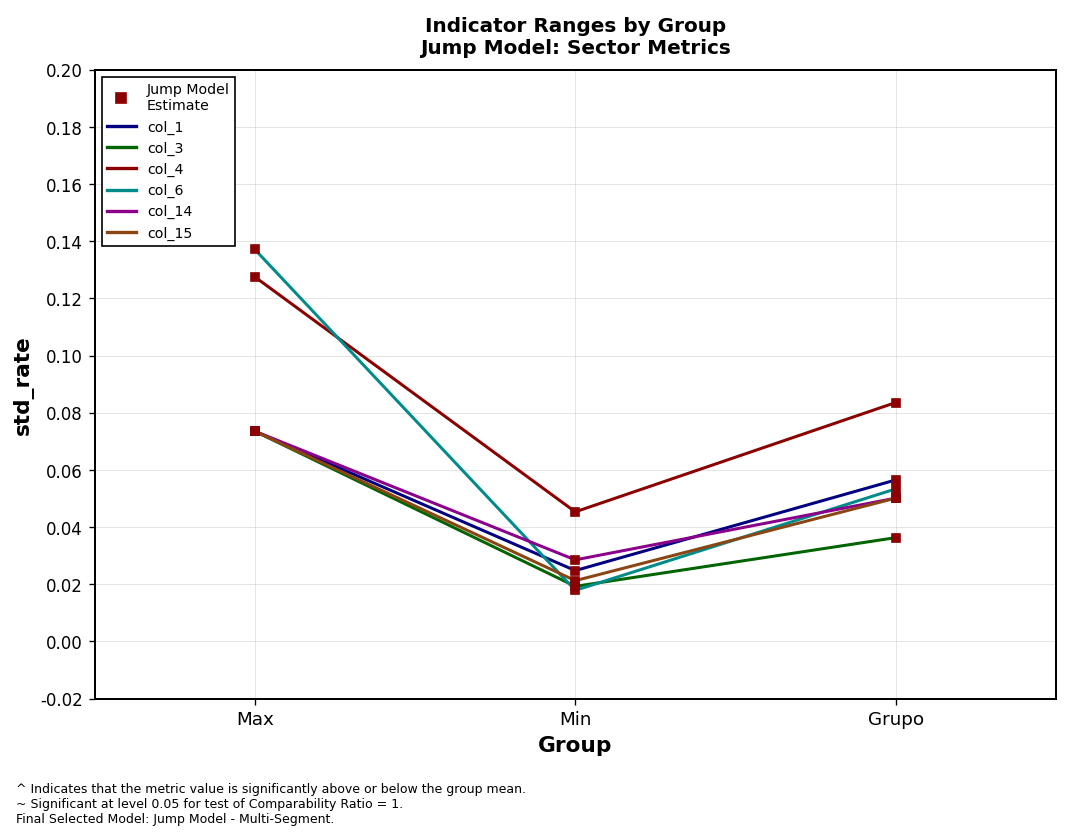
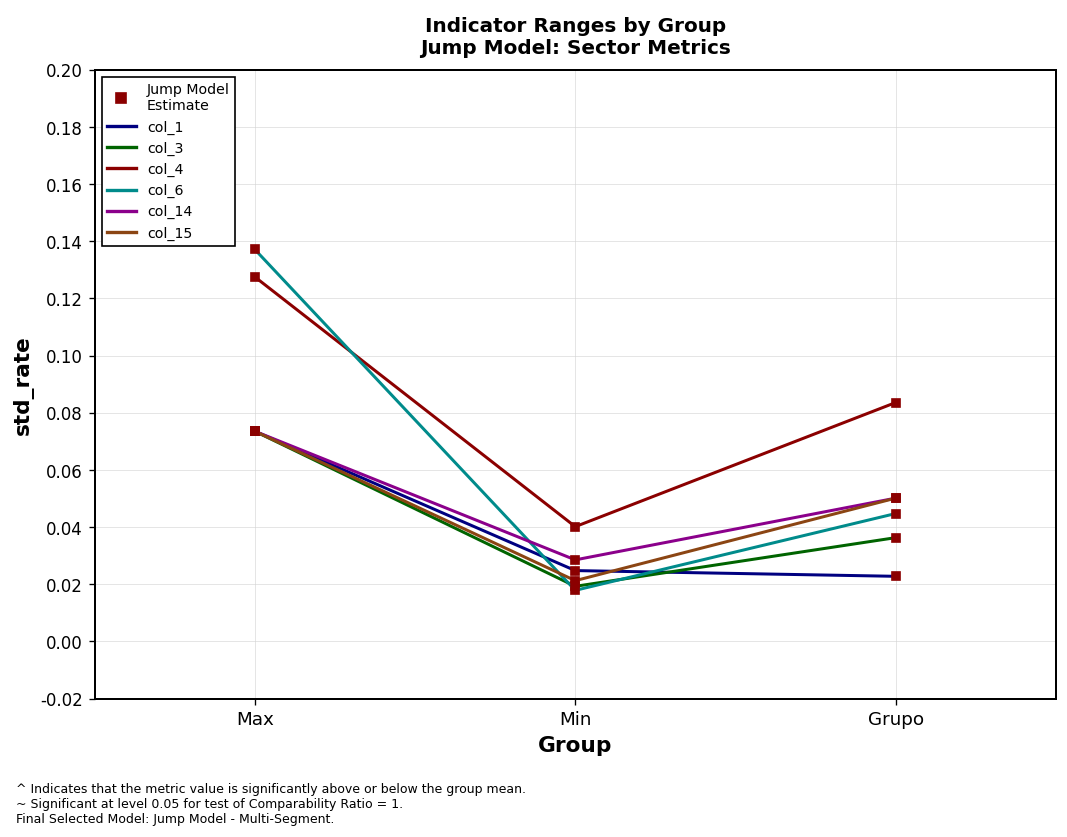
col_4, Min: 0.045 -> 0.040
col_1, Grupo: 0.057 -> 0.023
col_6, Grupo: 0.053 -> 0.045
